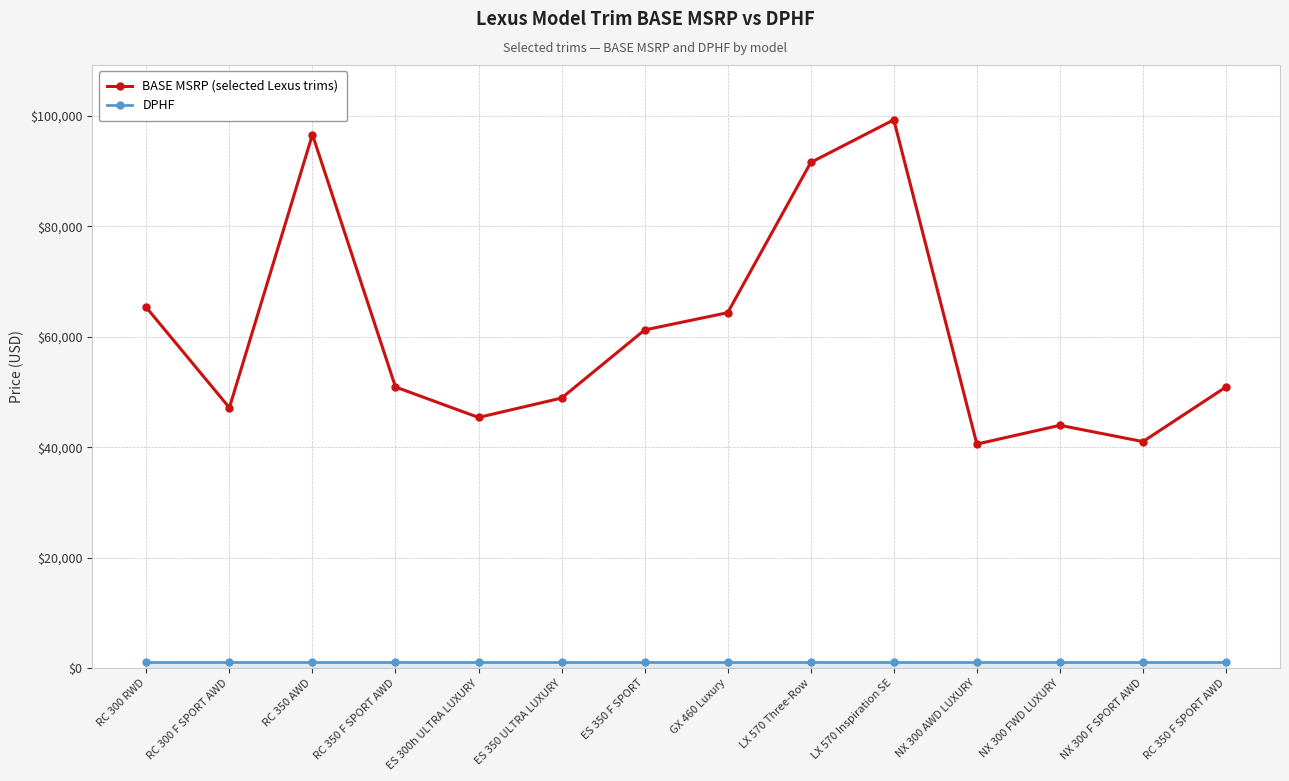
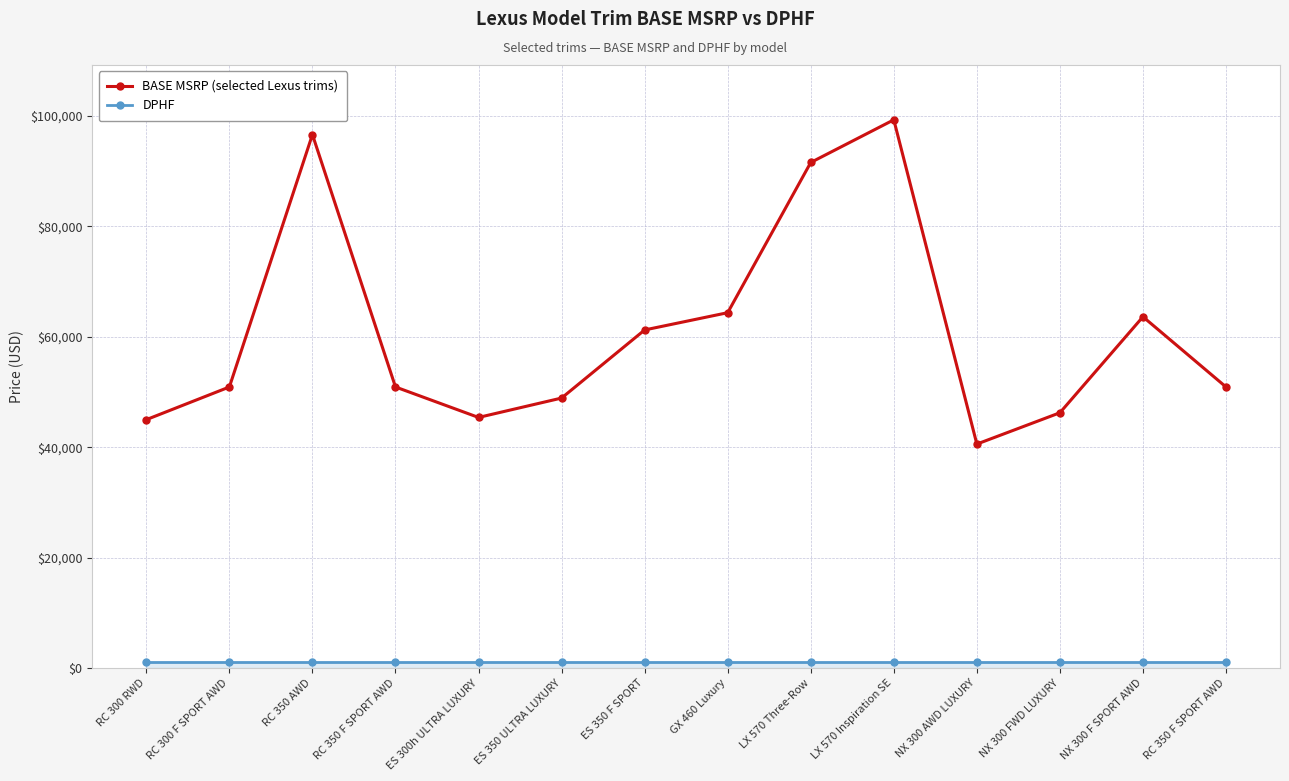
BASE MSRP (selected Lexus trims), RC 300 RWD: $65,000 -> $45,000
BASE MSRP (selected Lexus trims), RC 300 F SPORT AWD: $47,000 -> $51,000
BASE MSRP (selected Lexus trims), NX 300 FWD LUXURY: $44,000 -> $46,000
BASE MSRP (selected Lexus trims), NX 300 F SPORT AWD: $41,000 -> $64,000
